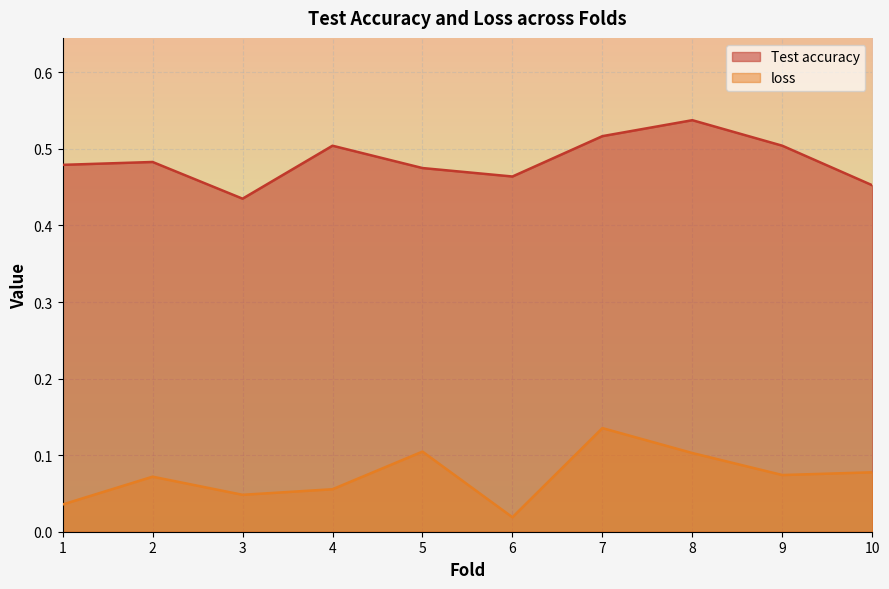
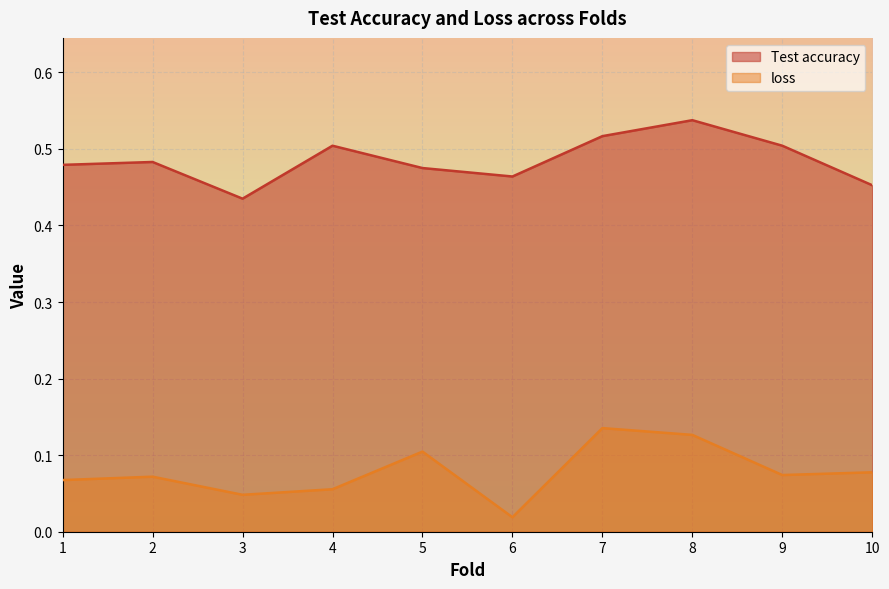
loss, 1: 0.04 -> 0.07
loss, 8: 0.10 -> 0.13
